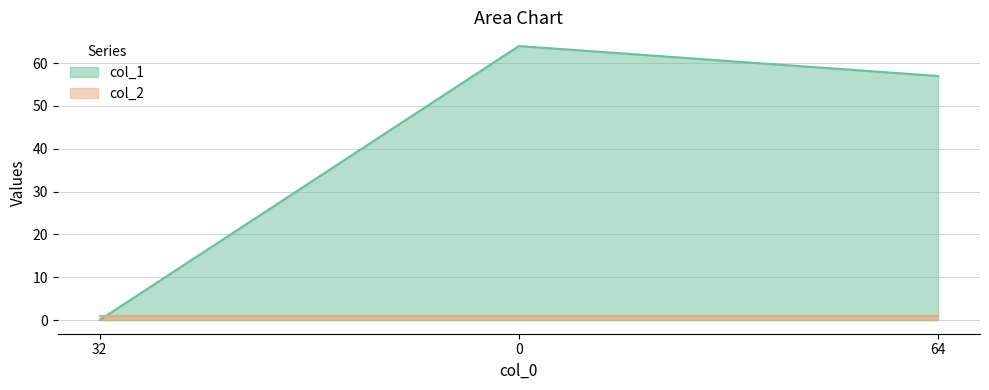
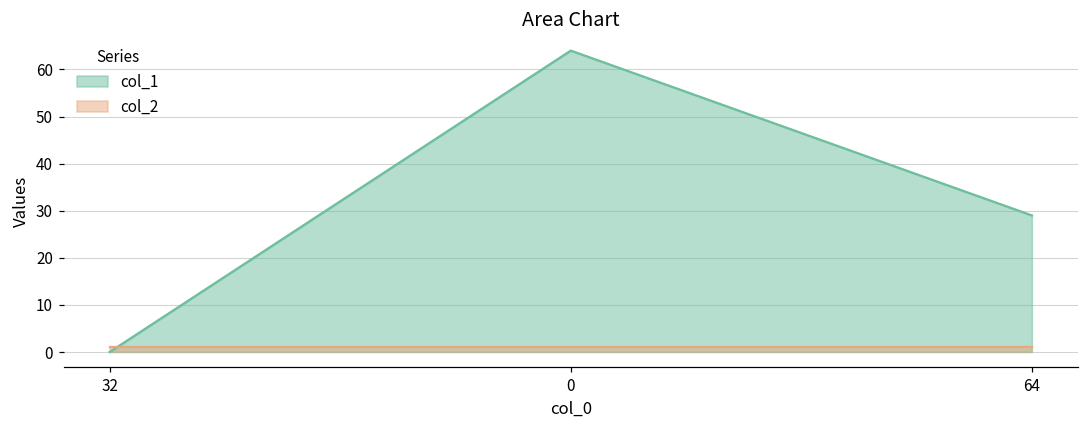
col_1, 64: 57 -> 29
